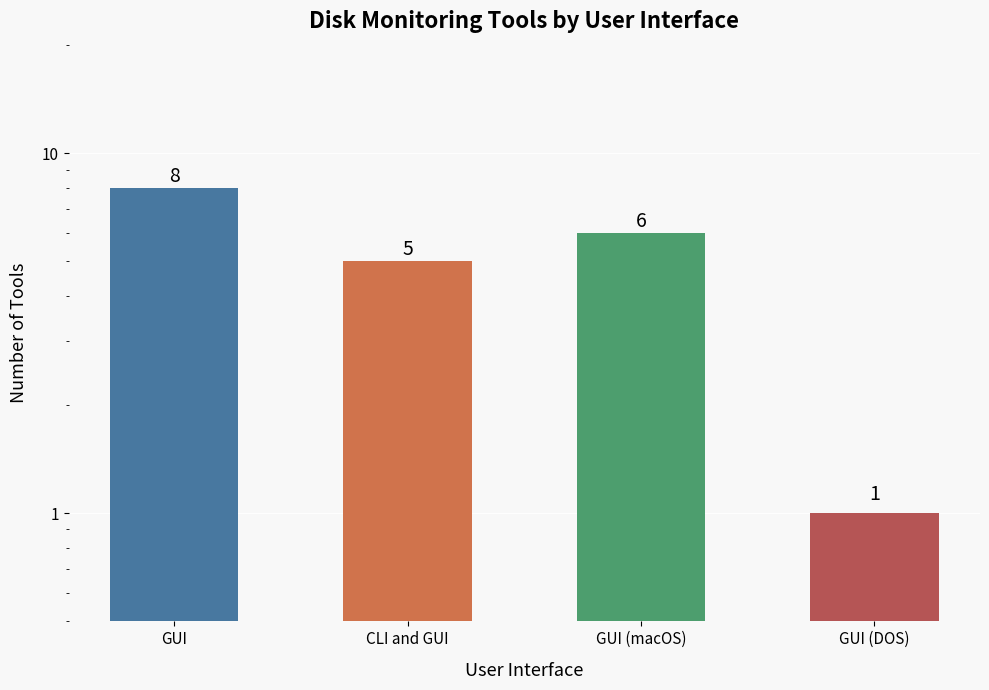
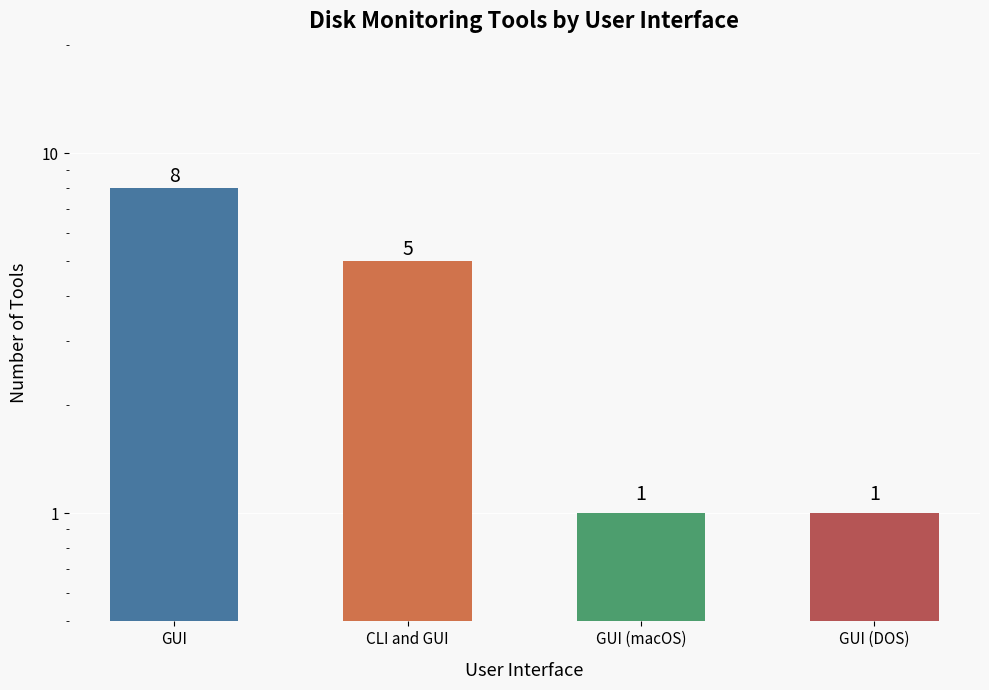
GUI (macOS): 6 -> 1
